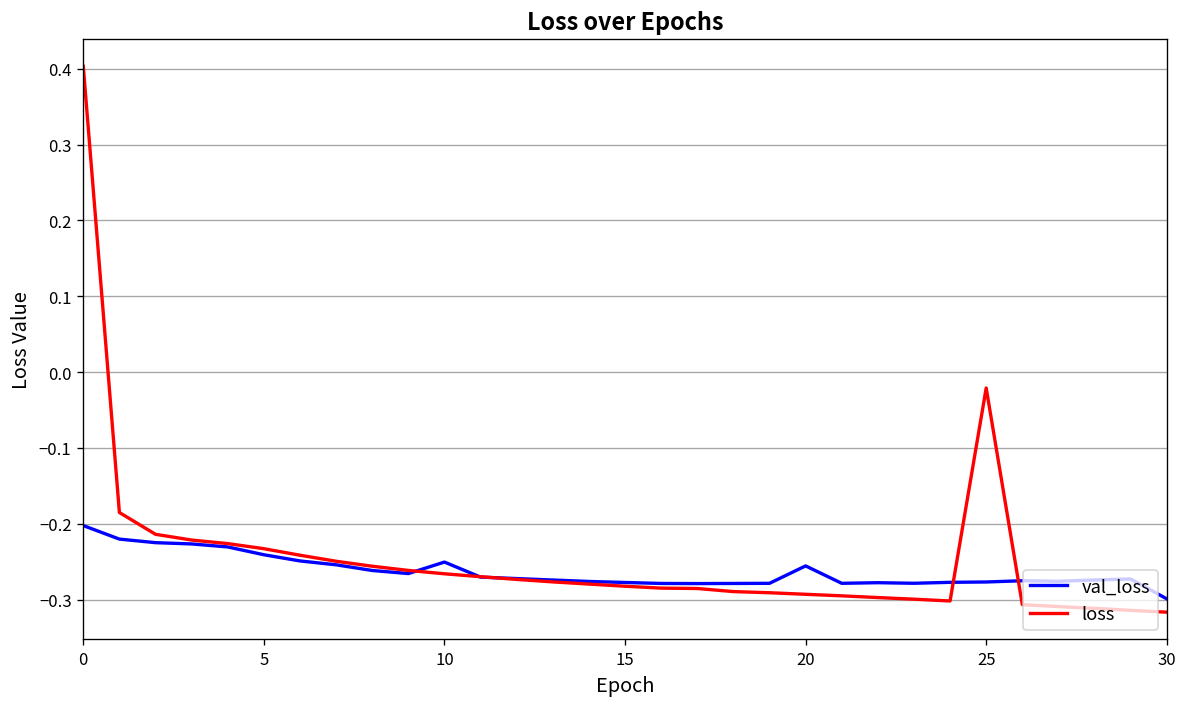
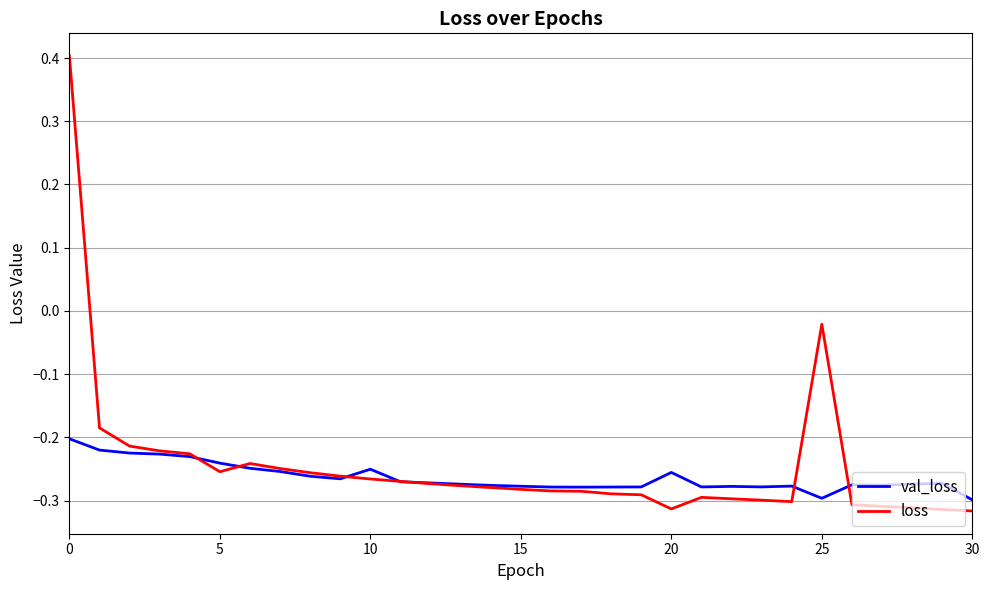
loss, 5: -0.23 -> -0.25
loss, 20: -0.29 -> -0.31
val_loss, 25: -0.28 -> -0.30
